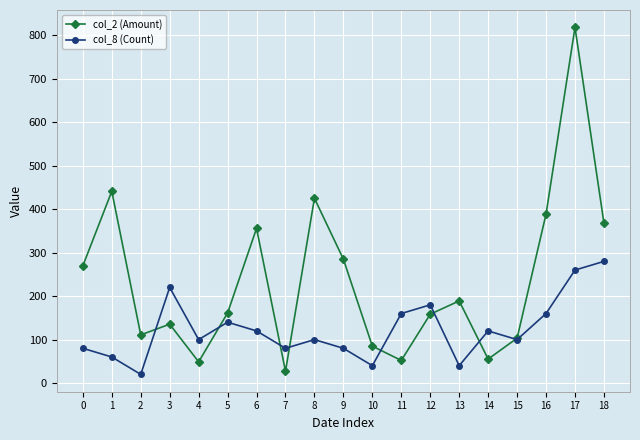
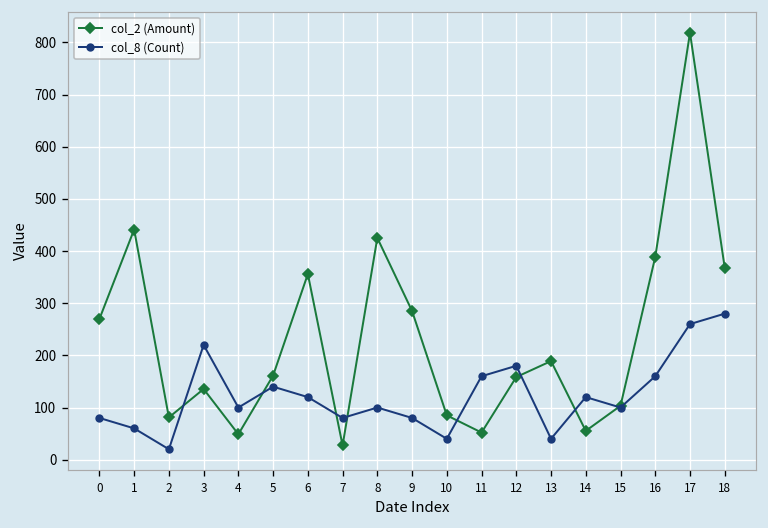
col_2 (Amount), 2: 110 -> 80
